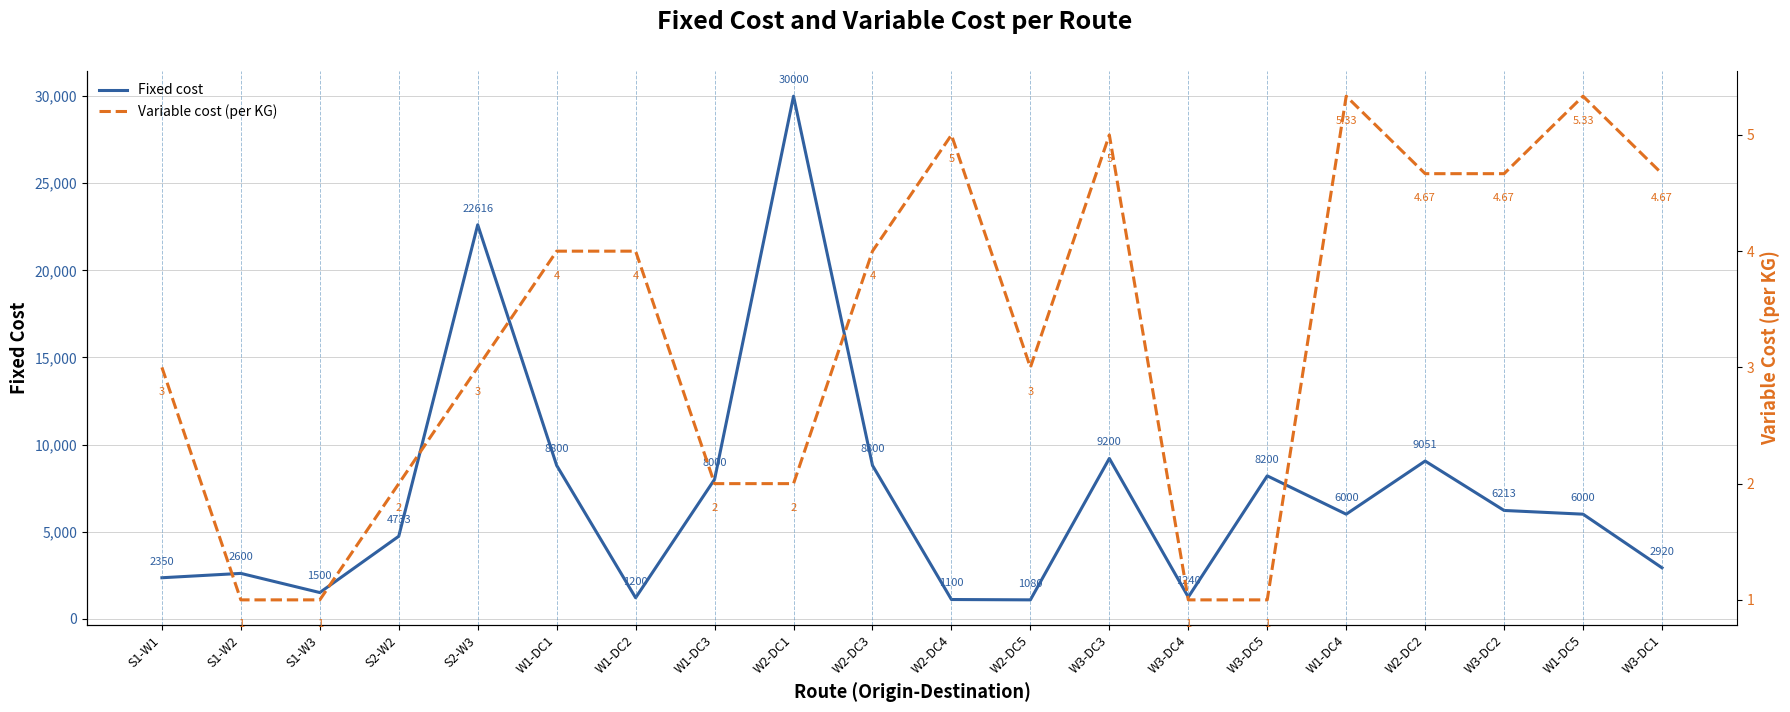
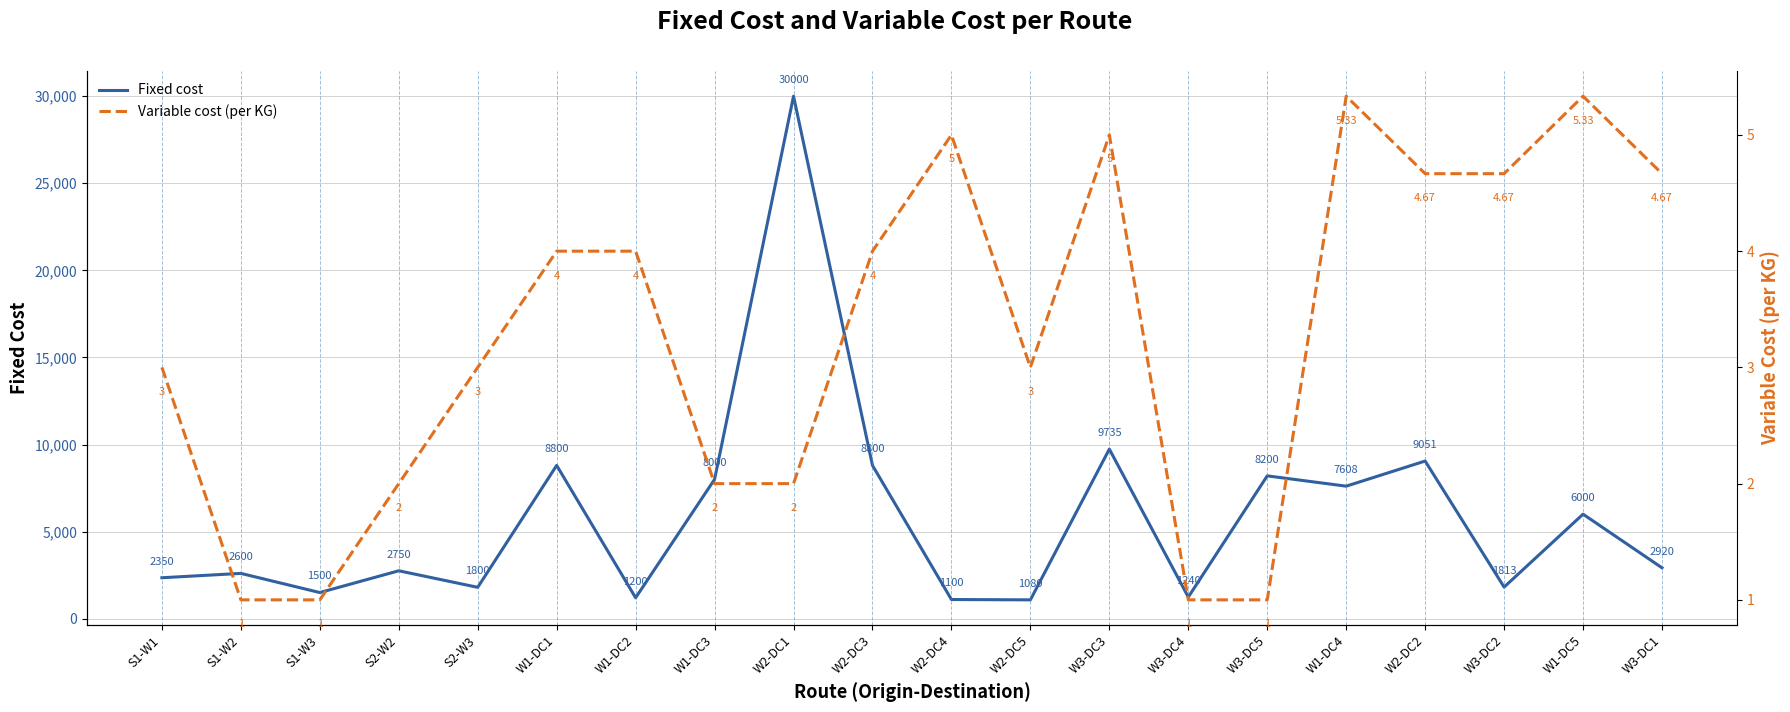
Fixed cost, S2-W2: 4733 -> 2750
Fixed cost, S2-W3: 22616 -> 1800
Fixed cost, W3-DC3: 9200 -> 9735
Fixed cost, W1-DC4: 6000 -> 7608
Fixed cost, W3-DC2: 6213 -> 1813
